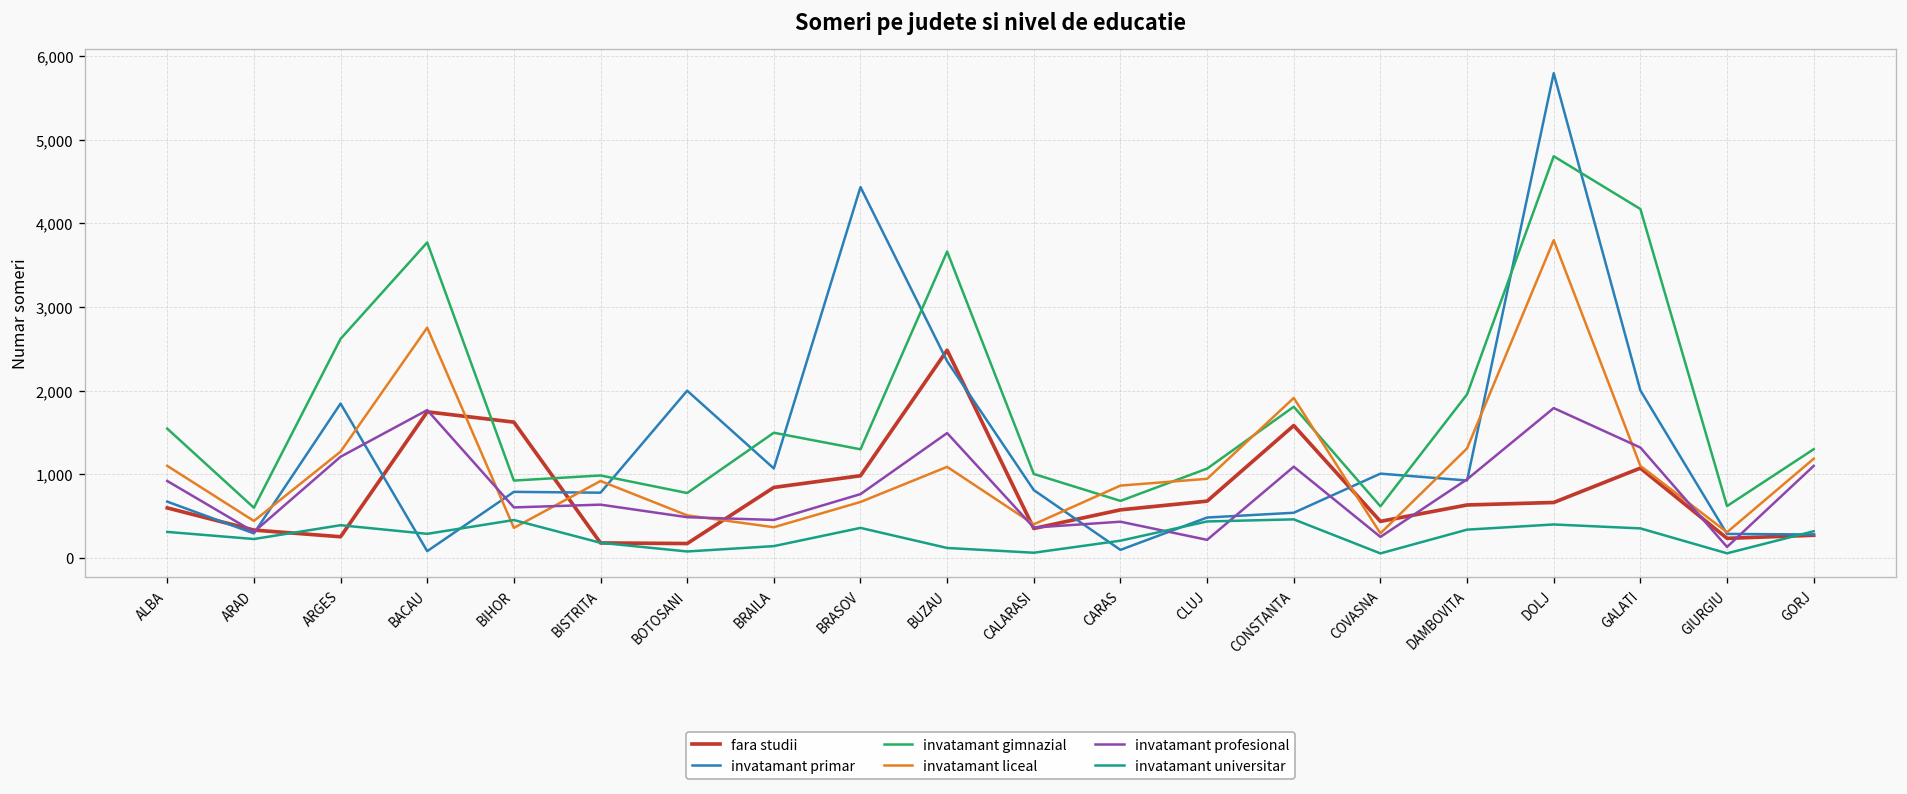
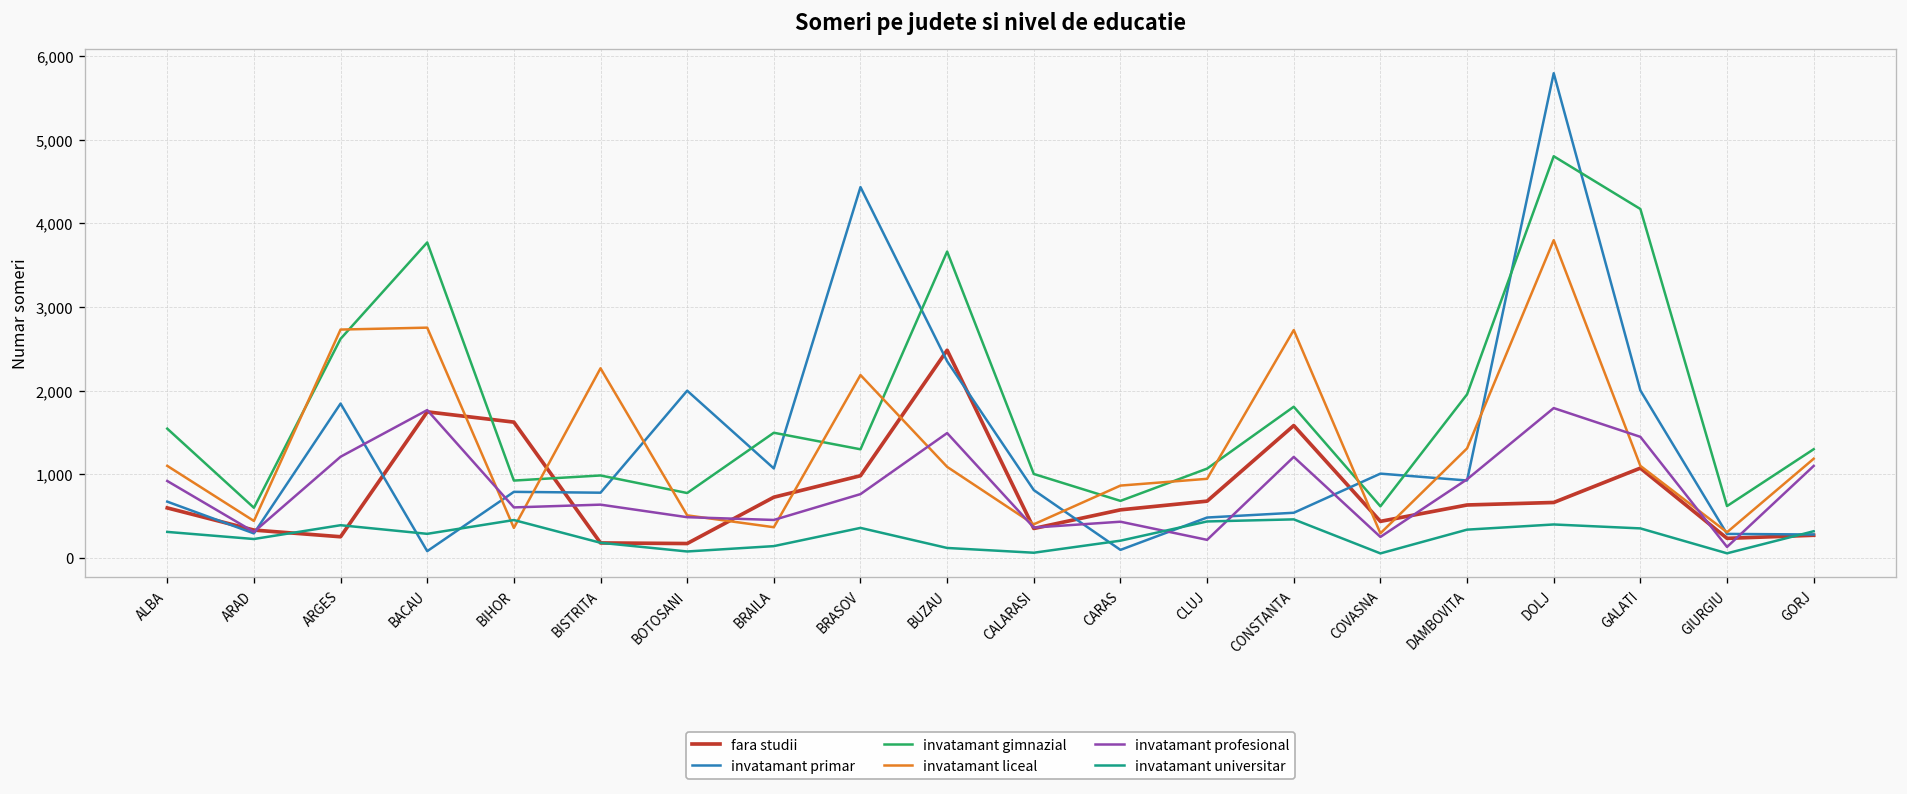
invatamant liceal, ARGES: 1,300 -> 2,700
invatamant liceal, BISTRITA: 900 -> 2,300
fara studii, BRAILA: 800 -> 700
invatamant liceal, BRASOV: 700 -> 2,200
invatamant liceal, CONSTANTA: 1,900 -> 2,700
invatamant profesional, CONSTANTA: 1,100 -> 1,200
invatamant profesional, GALATI: 1,300 -> 1,400
